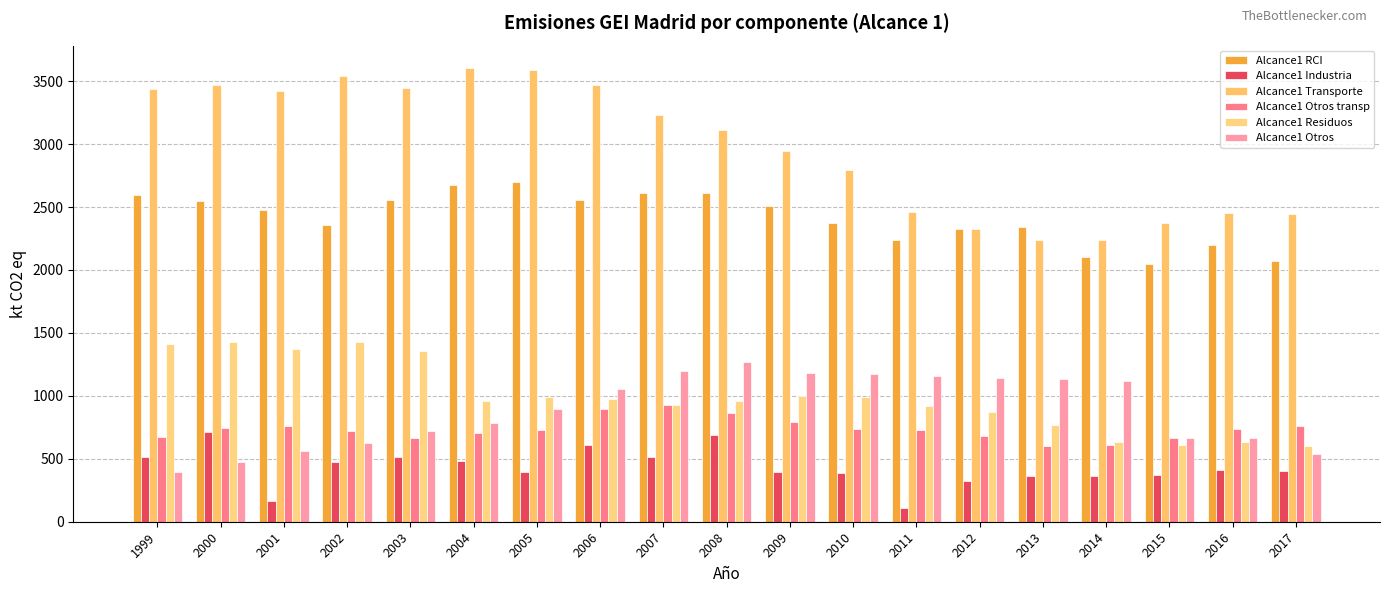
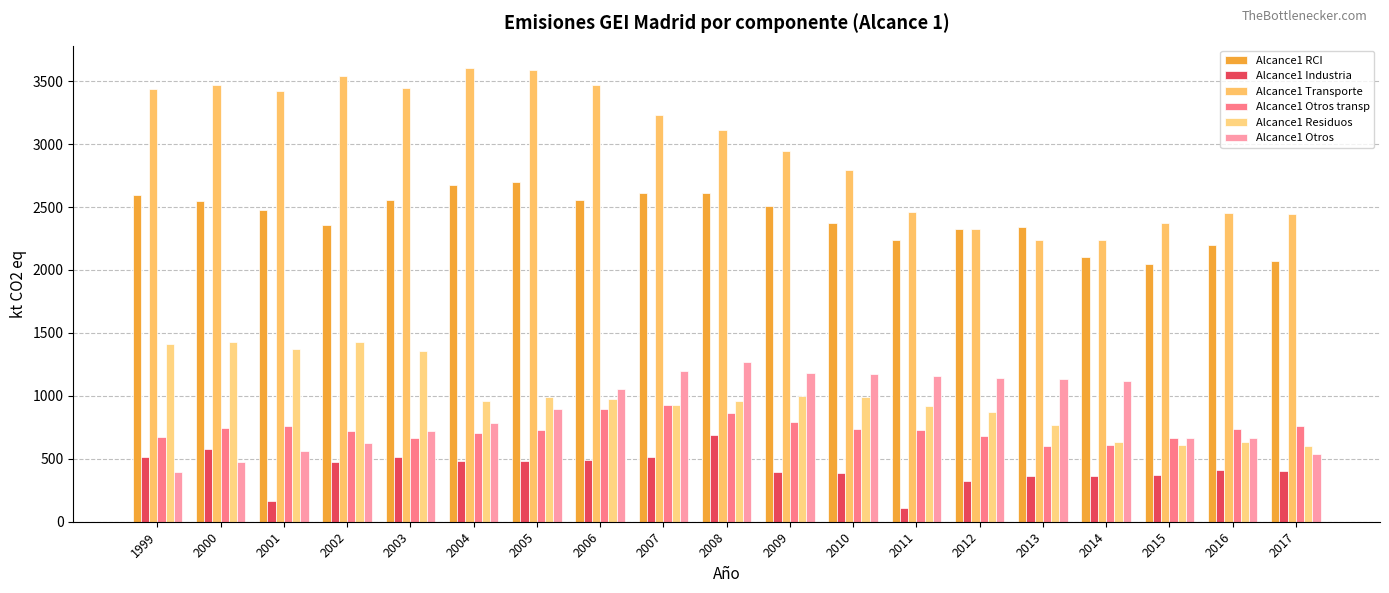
Alcance1 Industria, 2000: 720 -> 580
Alcance1 Industria, 2005: 400 -> 480
Alcance1 Industria, 2006: 610 -> 490
